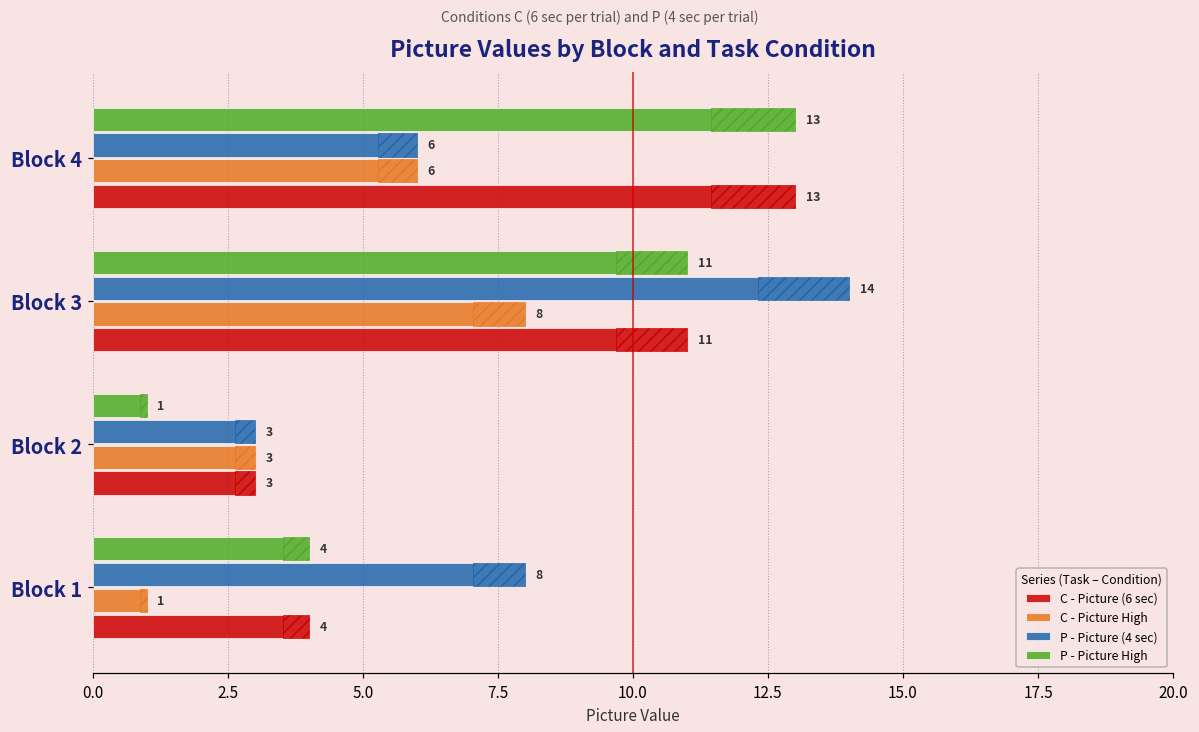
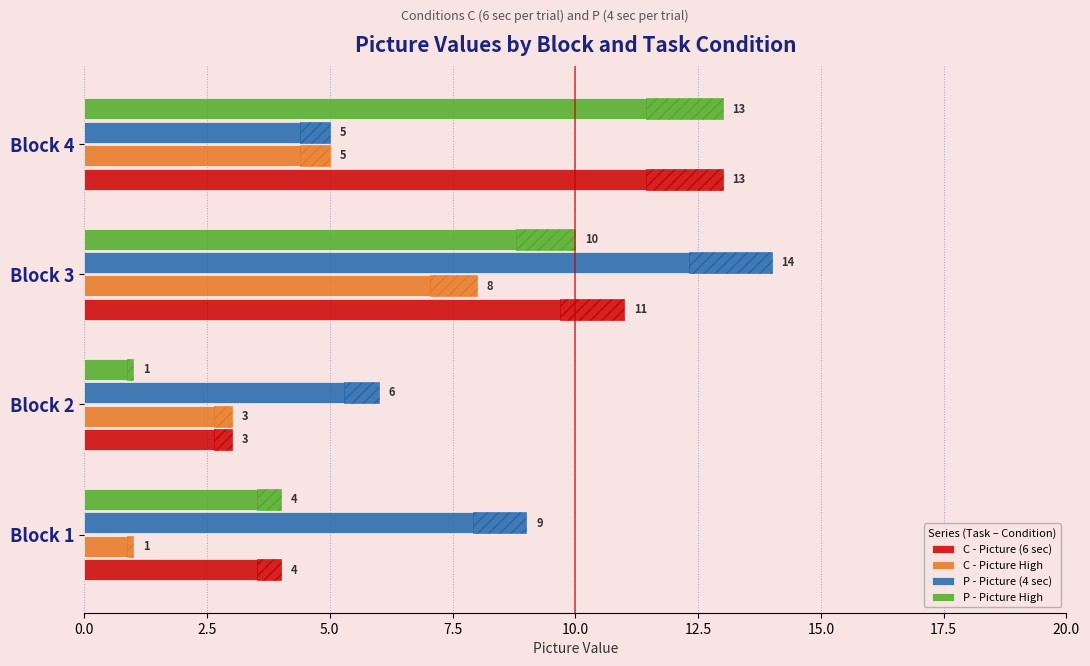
P - Picture (4 sec), Block 4: 6 -> 5
C - Picture High, Block 4: 6 -> 5
P - Picture High, Block 3: 11 -> 10
P - Picture (4 sec), Block 2: 3 -> 6
P - Picture (4 sec), Block 1: 8 -> 9
